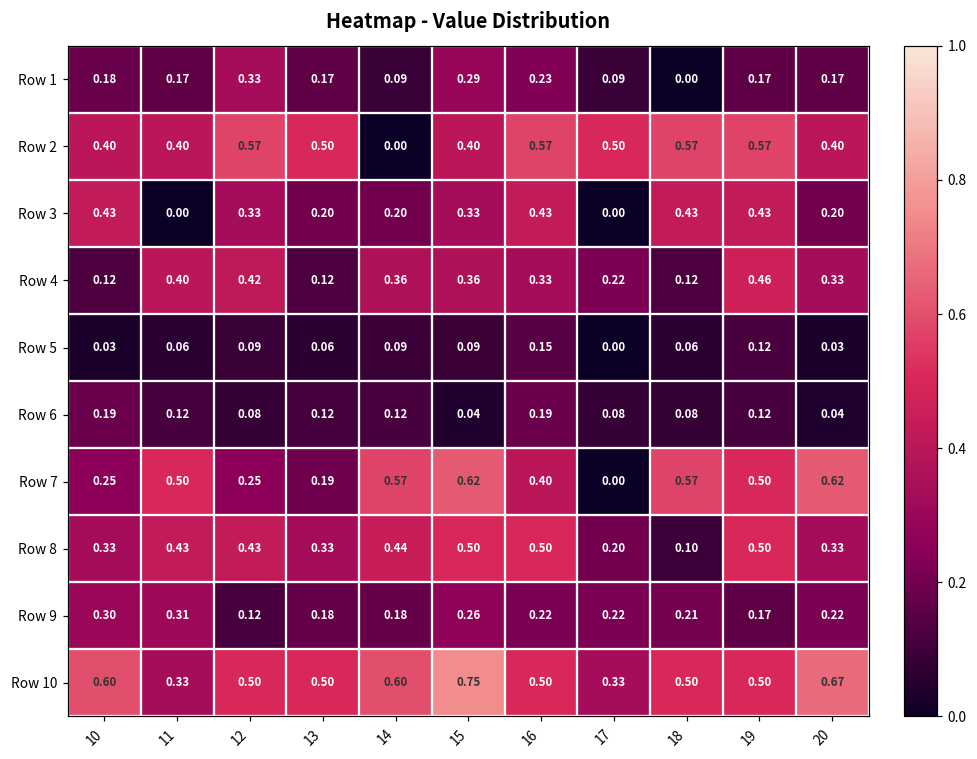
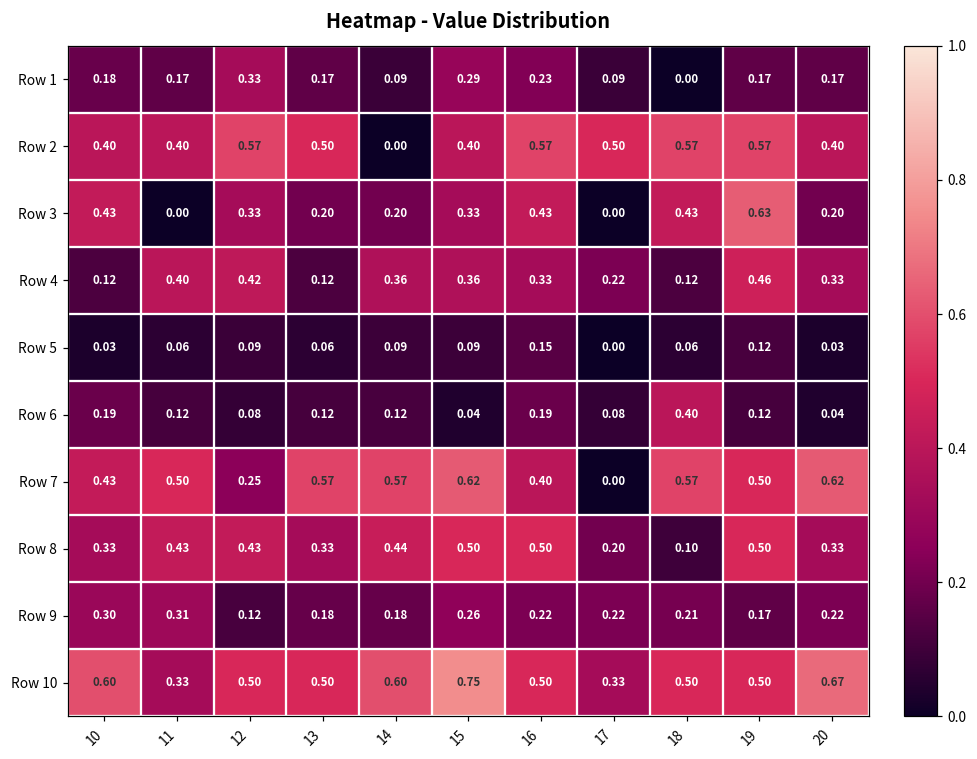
Row 3, 19: 0.43 -> 0.63
Row 6, 18: 0.08 -> 0.40
Row 7, 10: 0.25 -> 0.43
Row 7, 13: 0.19 -> 0.57
